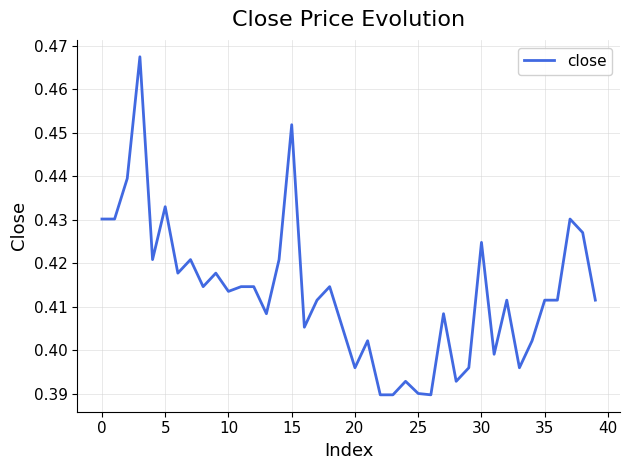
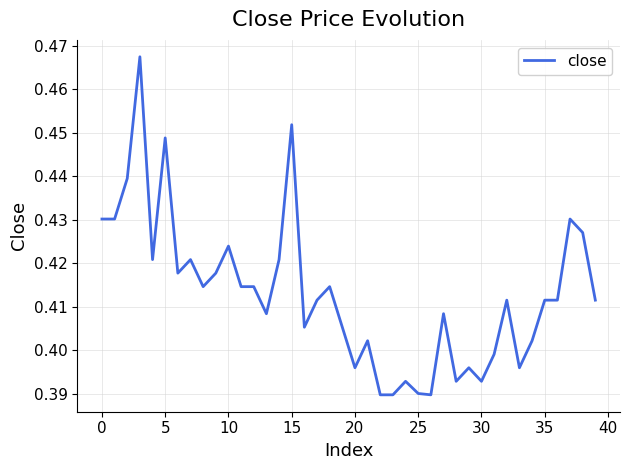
5: 0.433 -> 0.449
10: 0.414 -> 0.424
30: 0.425 -> 0.393
